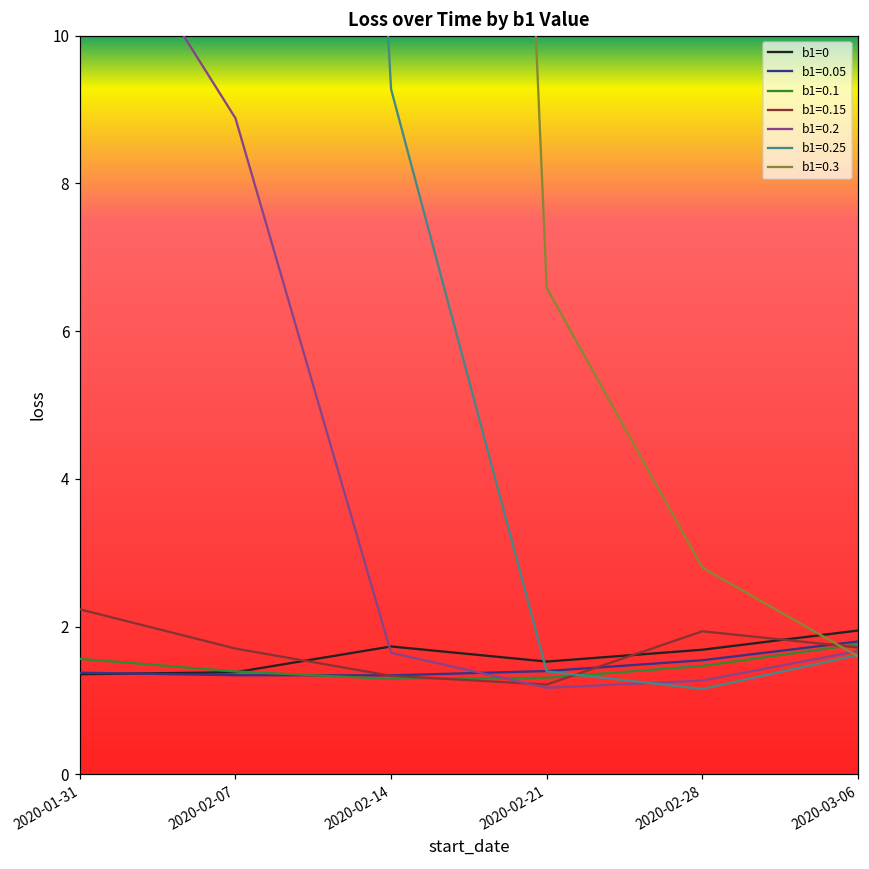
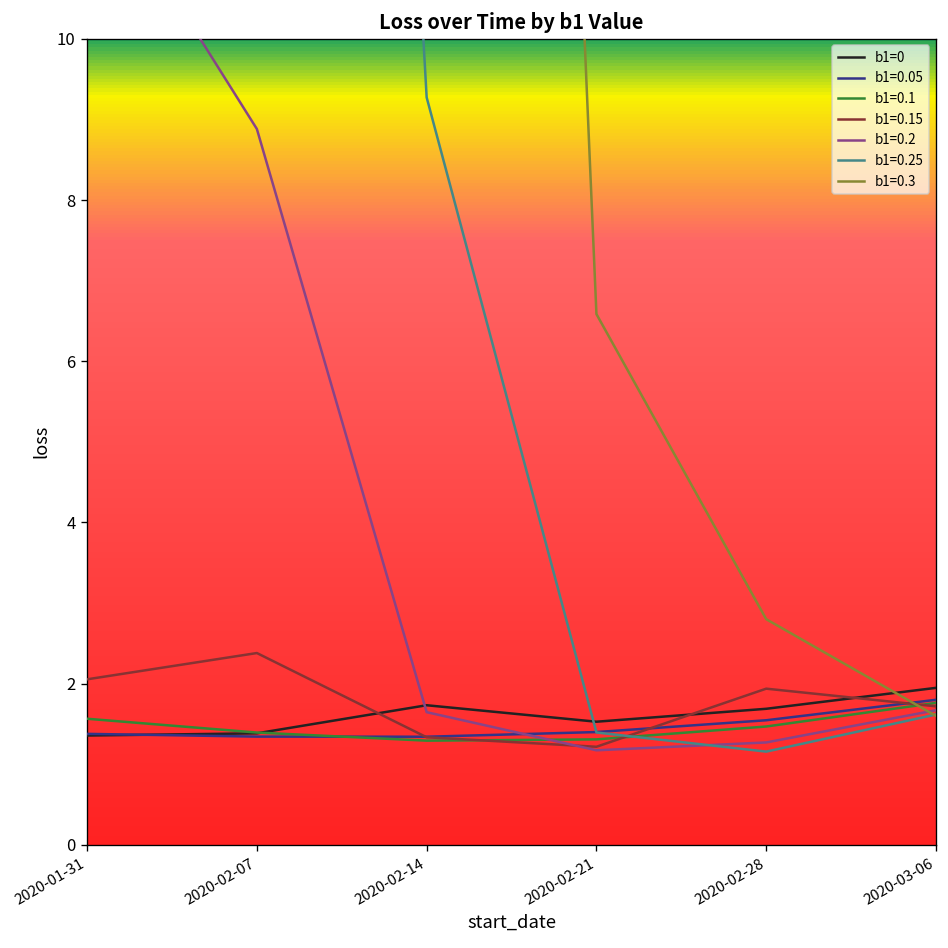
b1=0.15, 2020-01-31: 2.2 -> 2.1
b1=0.15, 2020-02-07: 1.7 -> 2.4
